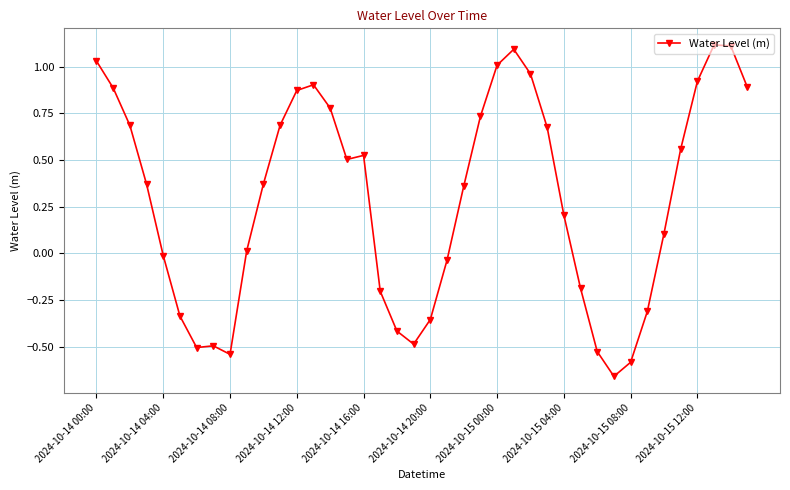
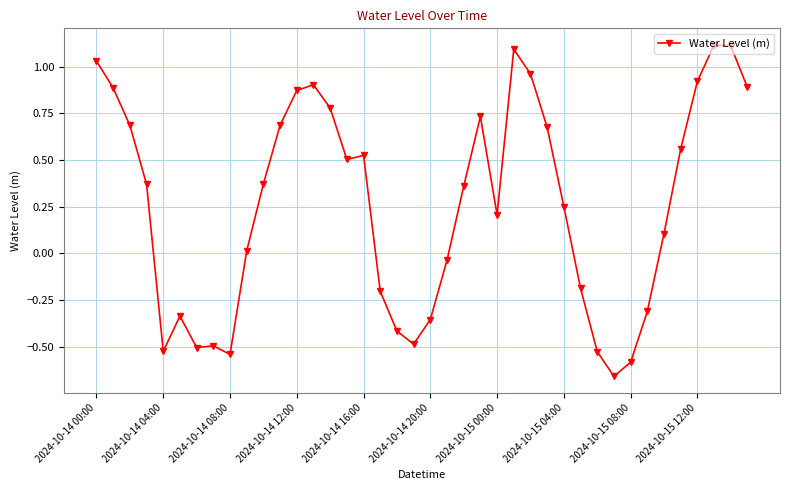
2024-10-14 04:00: -0.01 -> -0.52
2024-10-15 00:00: 1.01 -> 0.21
2024-10-15 04:00: 0.21 -> 0.25
